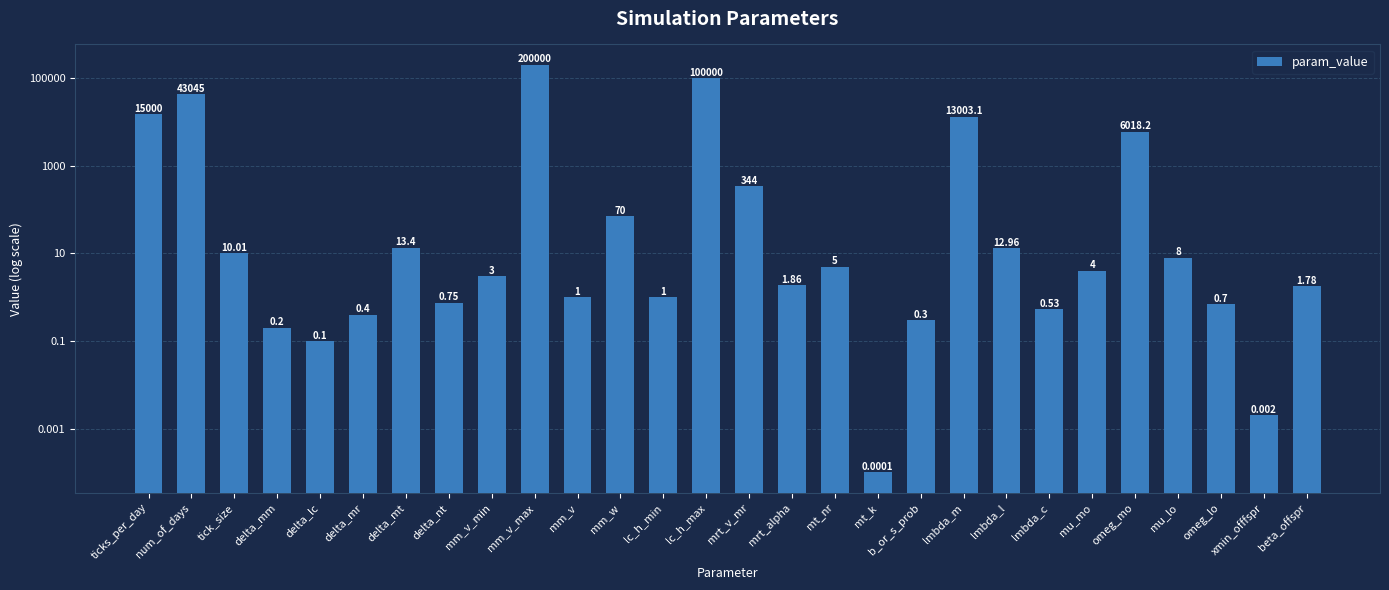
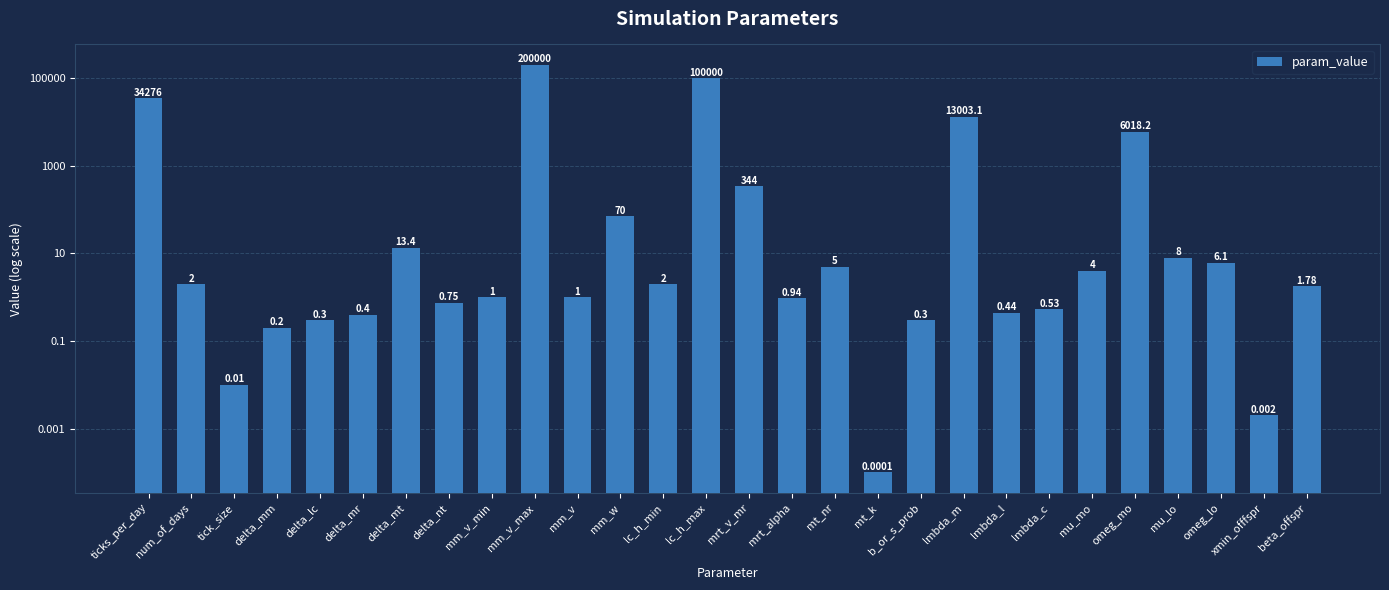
ticks_per_day: 15000 -> 34276
num_of_days: 43045 -> 2
tick_size: 10.01 -> 0.01
delta_lc: 0.1 -> 0.3
mm_v_min: 3 -> 1
lc_h_min: 1 -> 2
mrt_alpha: 1.86 -> 0.94
lmbda_l: 12.96 -> 0.44
omeg_lo: 0.7 -> 6.1
